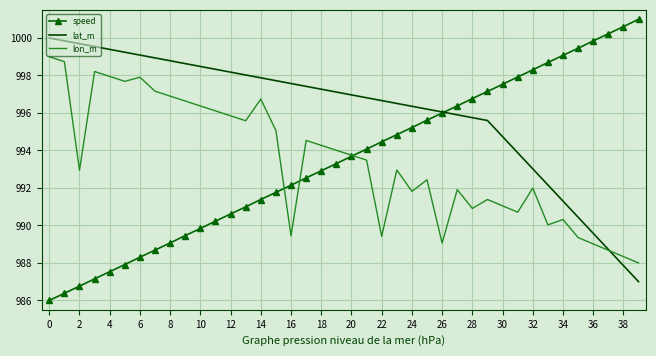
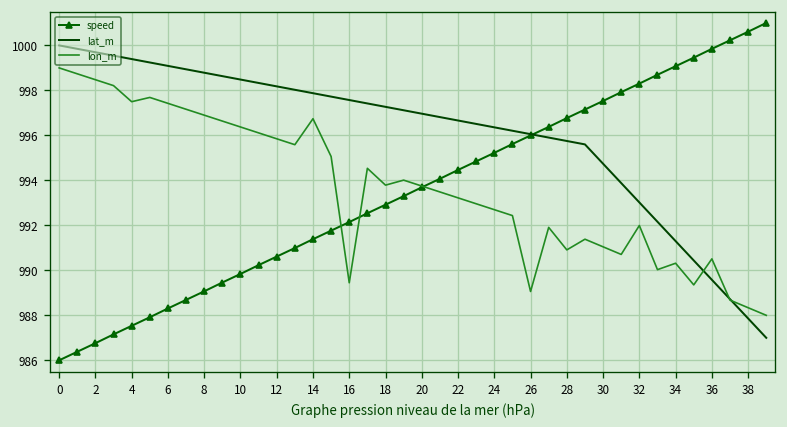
lon_m, 2: 992.9 -> 998.5
lon_m, 4: 997.9 -> 997.5
lon_m, 6: 997.9 -> 997.4
lon_m, 18: 994.3 -> 993.8
lon_m, 22: 989.4 -> 993.2
lon_m, 24: 991.8 -> 992.7
lon_m, 36: 989.0 -> 990.5
